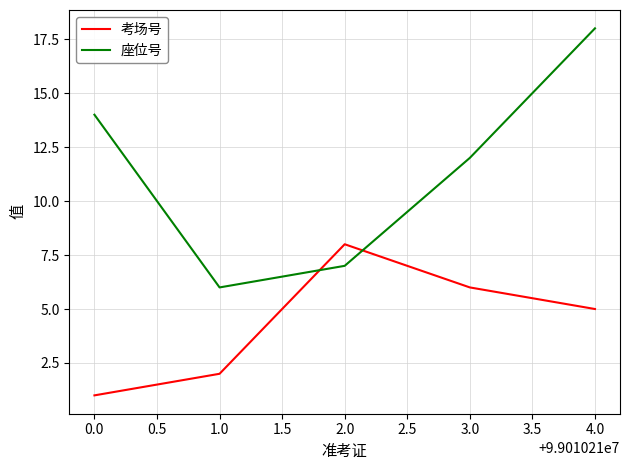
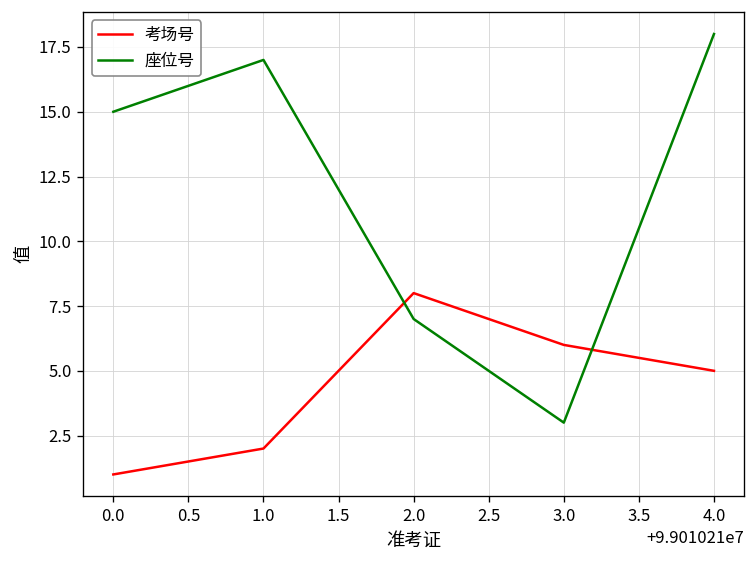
座位号, 0.0: 14 -> 15
座位号, 1.0: 6 -> 17
座位号, 3.0: 12 -> 3
